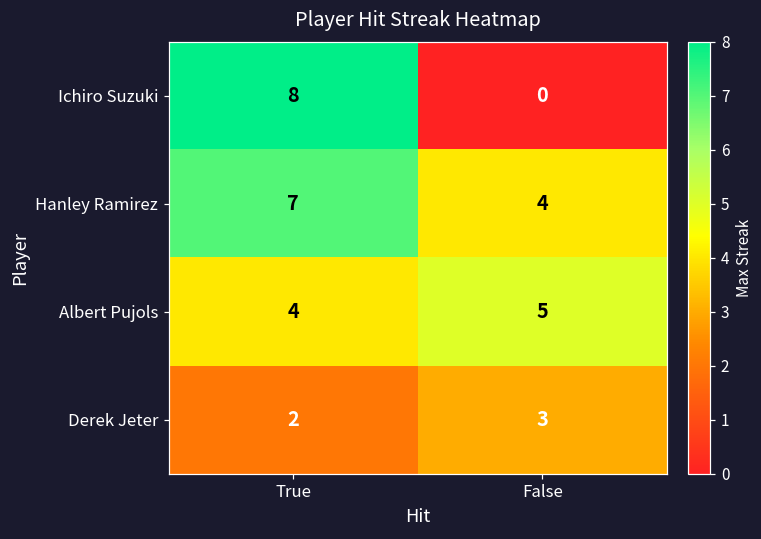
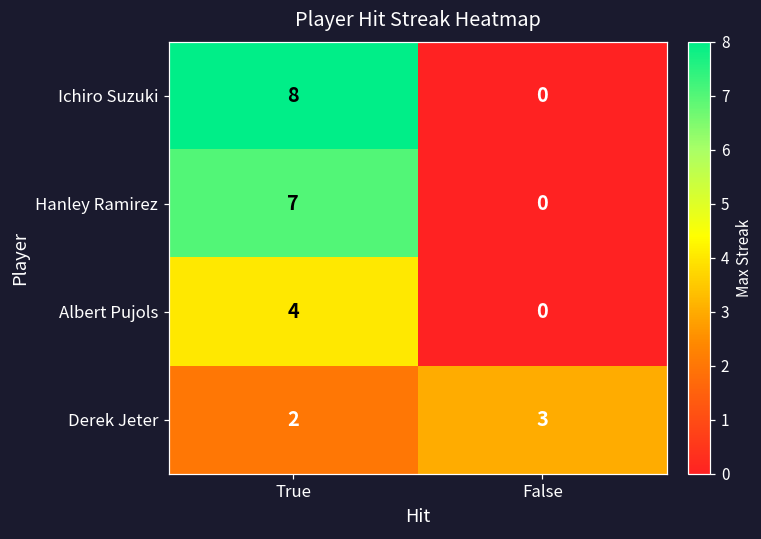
Hanley Ramirez, False: 4 -> 0
Albert Pujols, False: 5 -> 0
